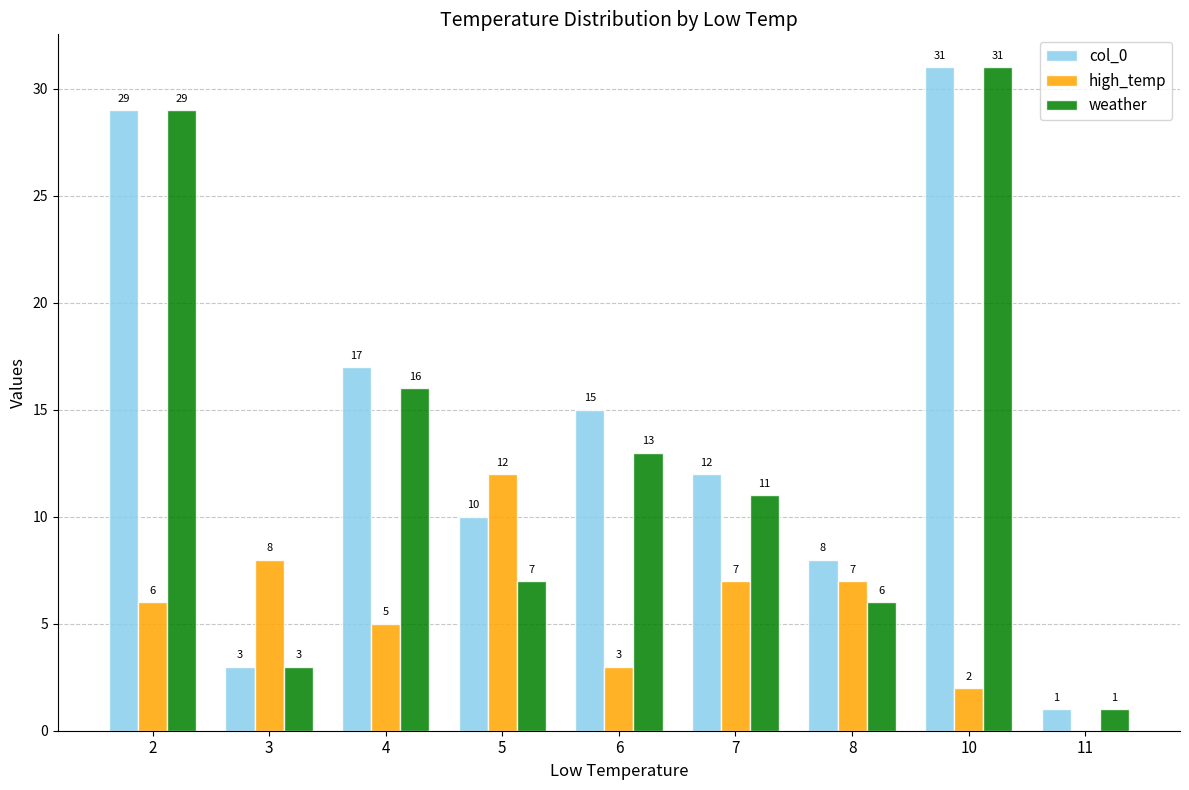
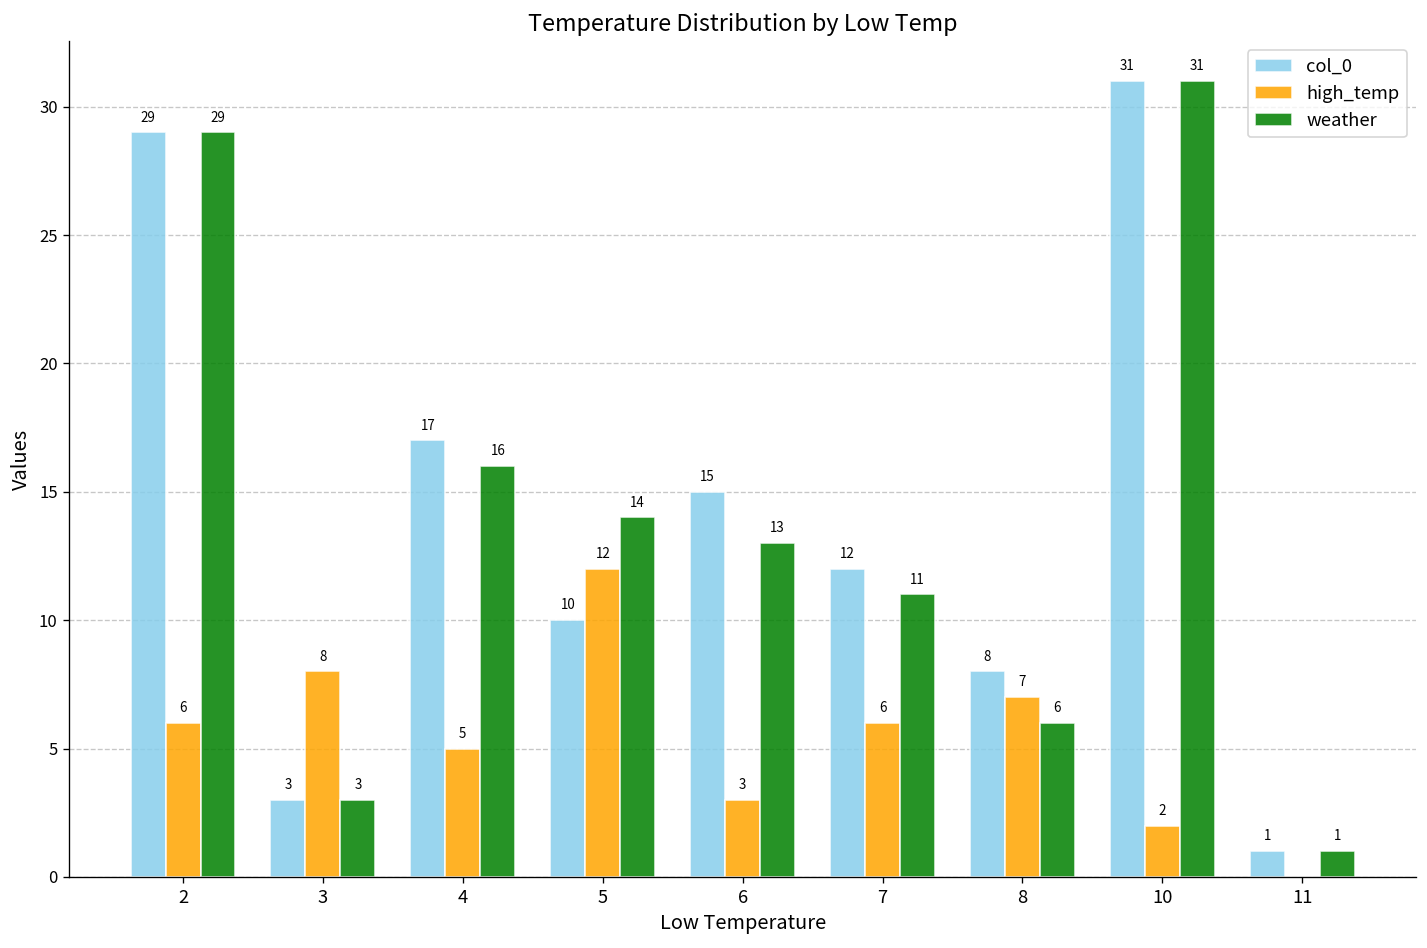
weather, 5: 7 -> 14
high_temp, 7: 7 -> 6
